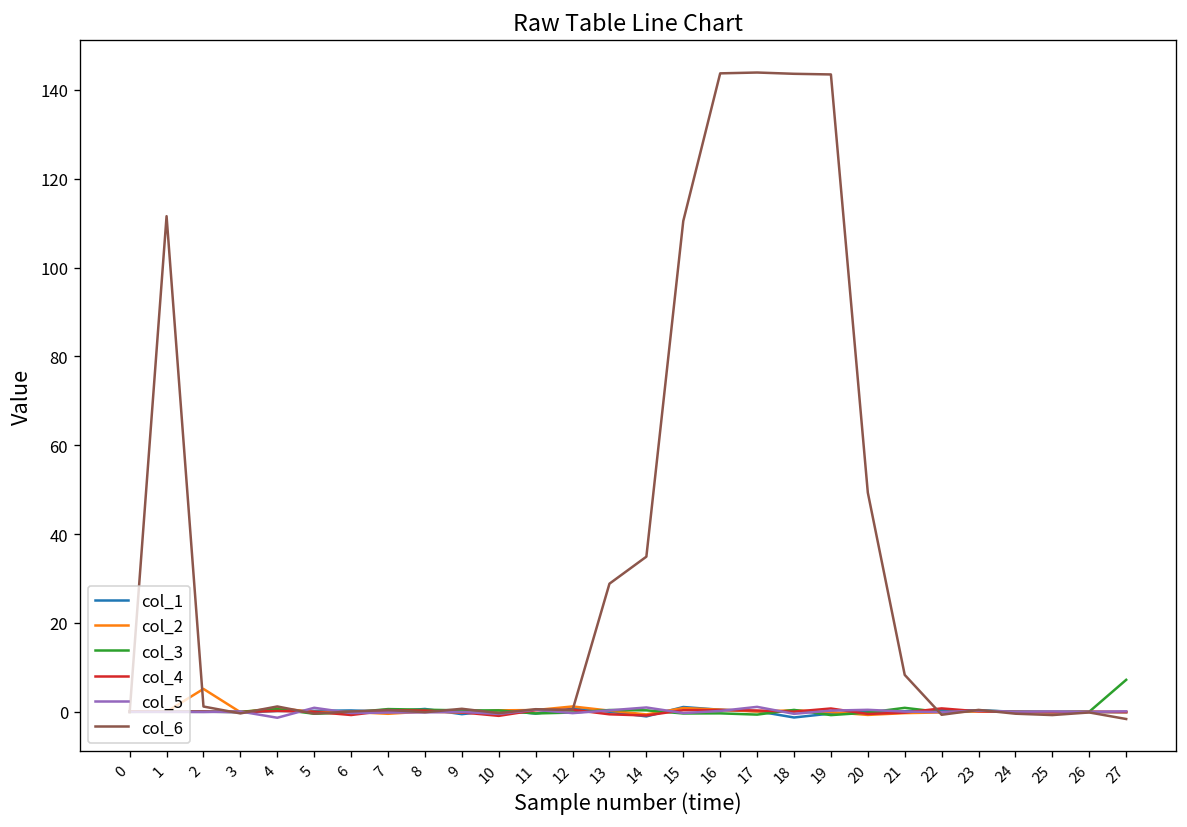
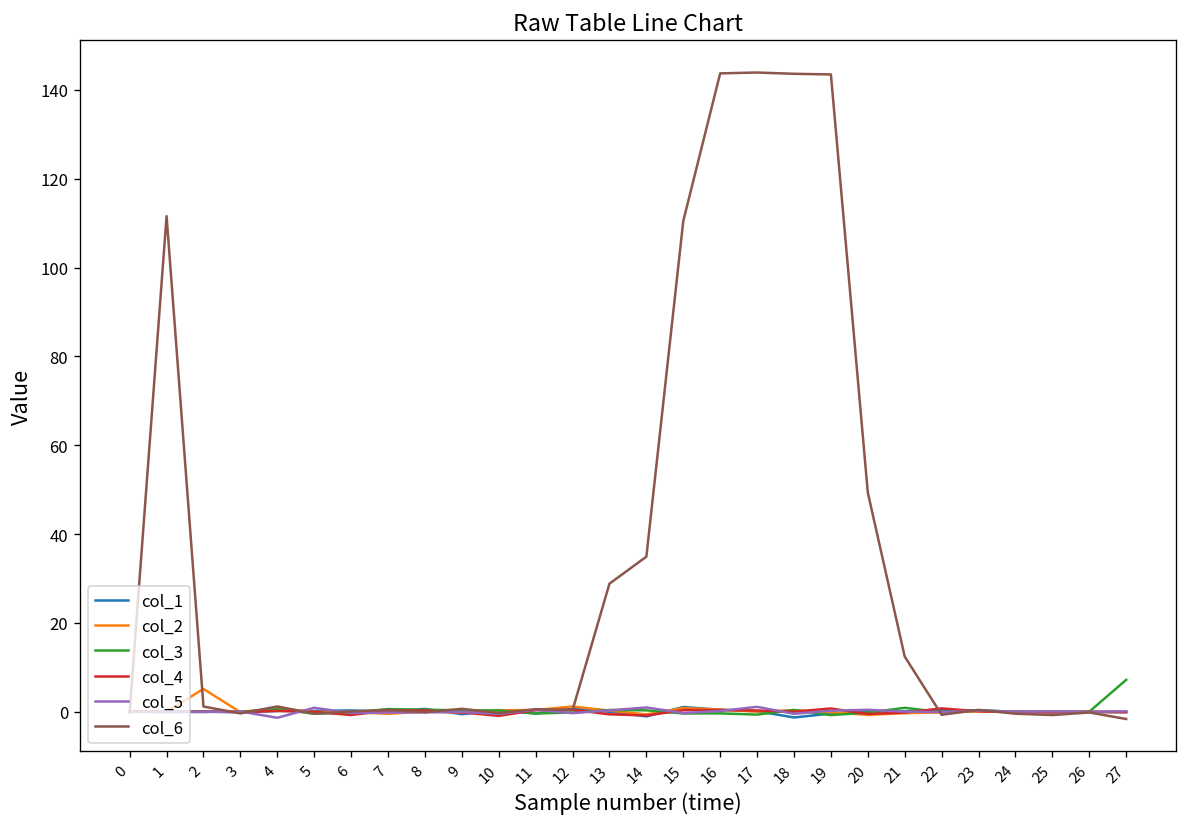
col_6, 21: 8 -> 12
